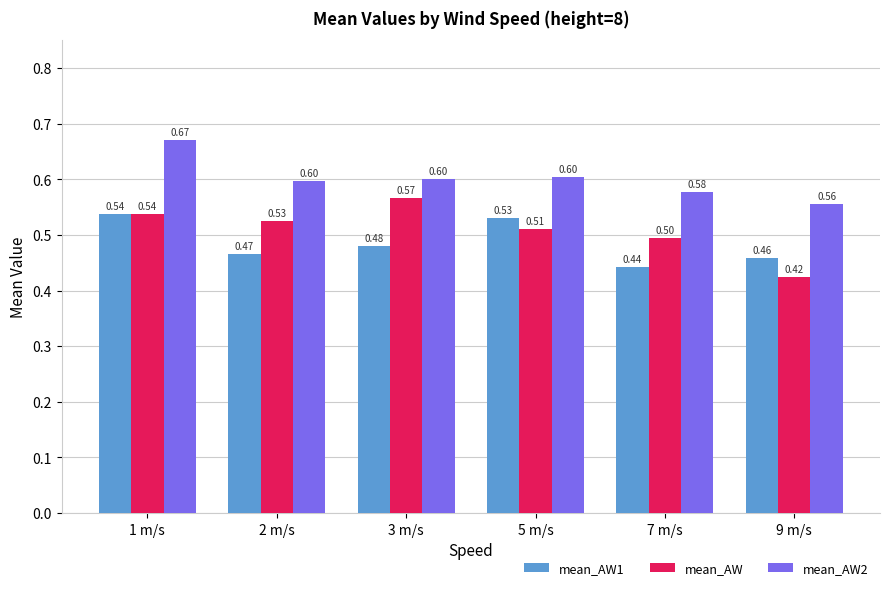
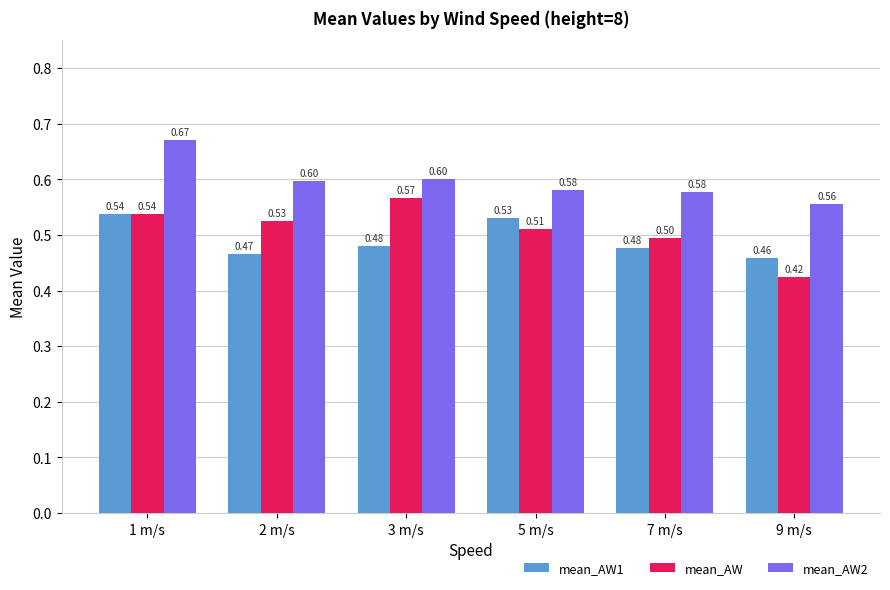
mean_AW2, 5 m/s: 0.60 -> 0.58
mean_AW1, 7 m/s: 0.44 -> 0.48
